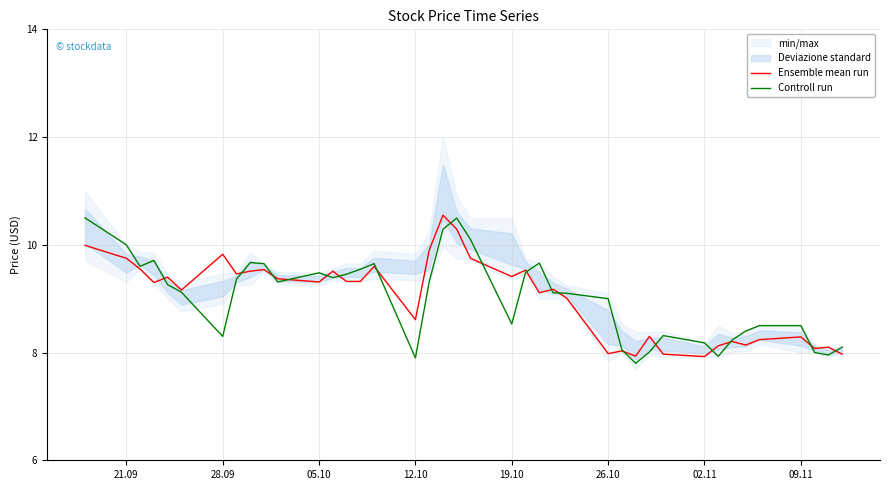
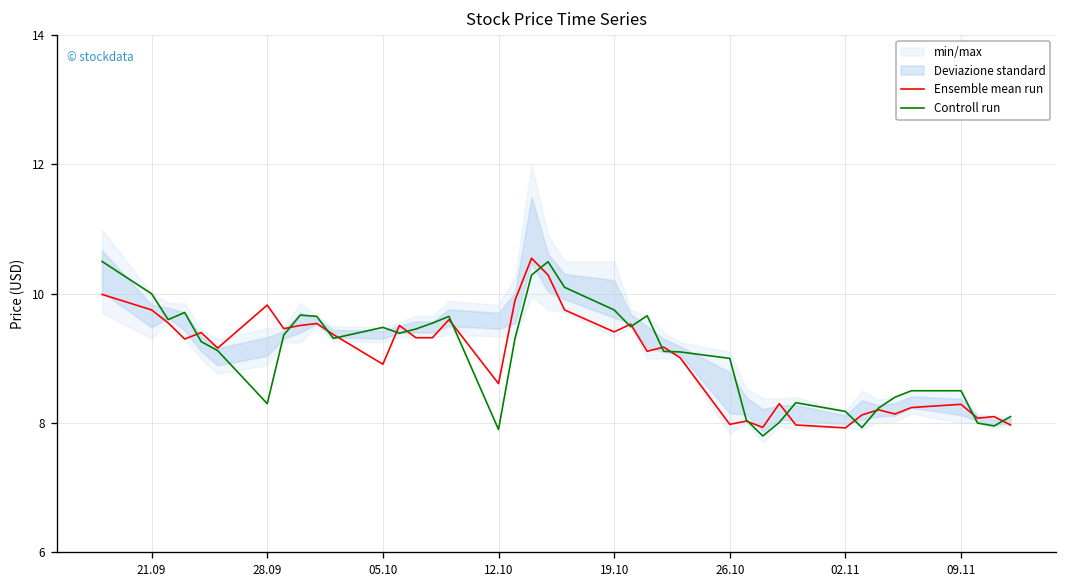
Ensemble mean run, 05.10: 9.3 -> 8.9
Controll run, 19.10: 8.5 -> 9.8
